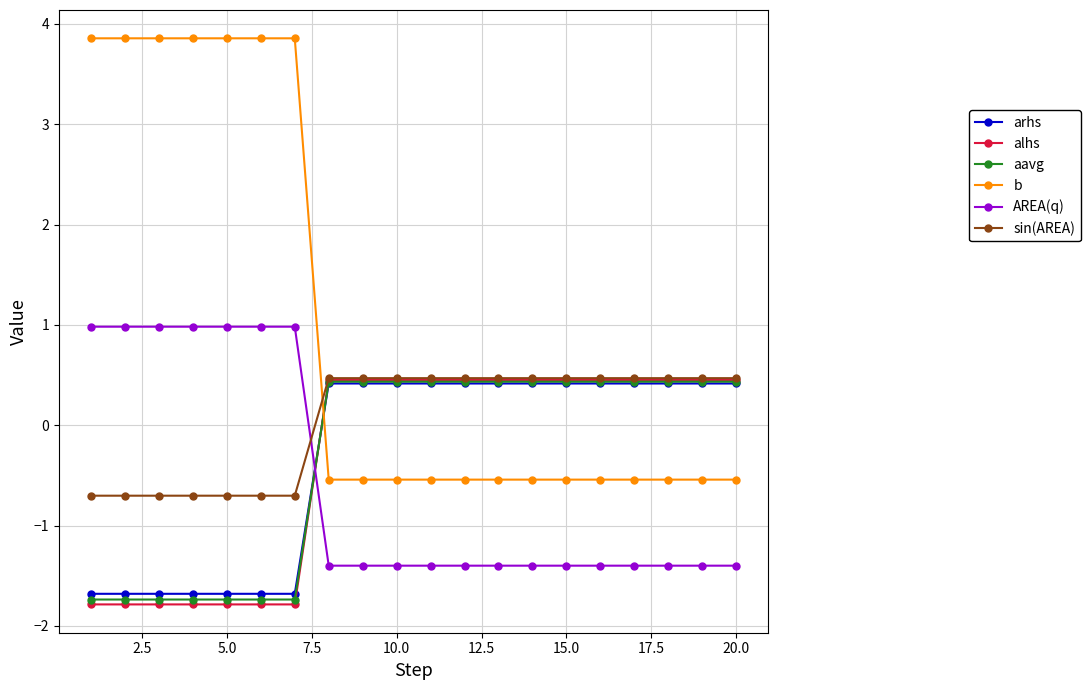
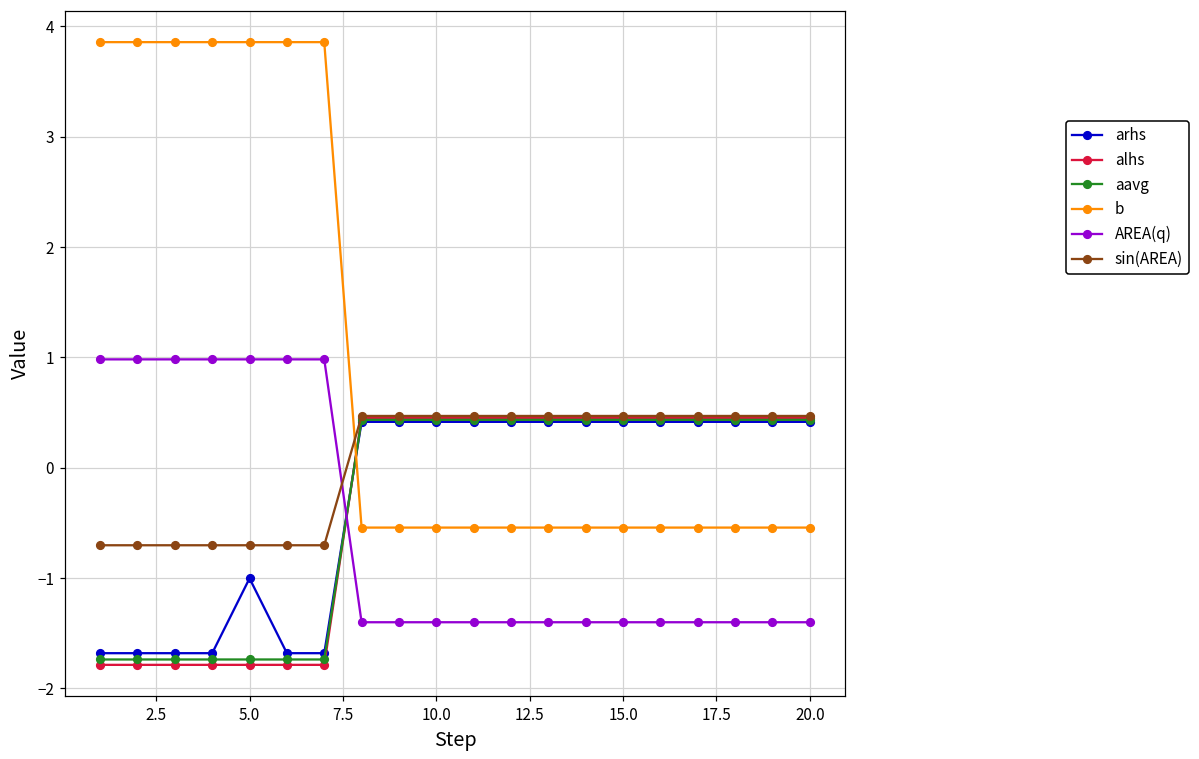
arhs, 5.0: -1.68 -> -1.00
